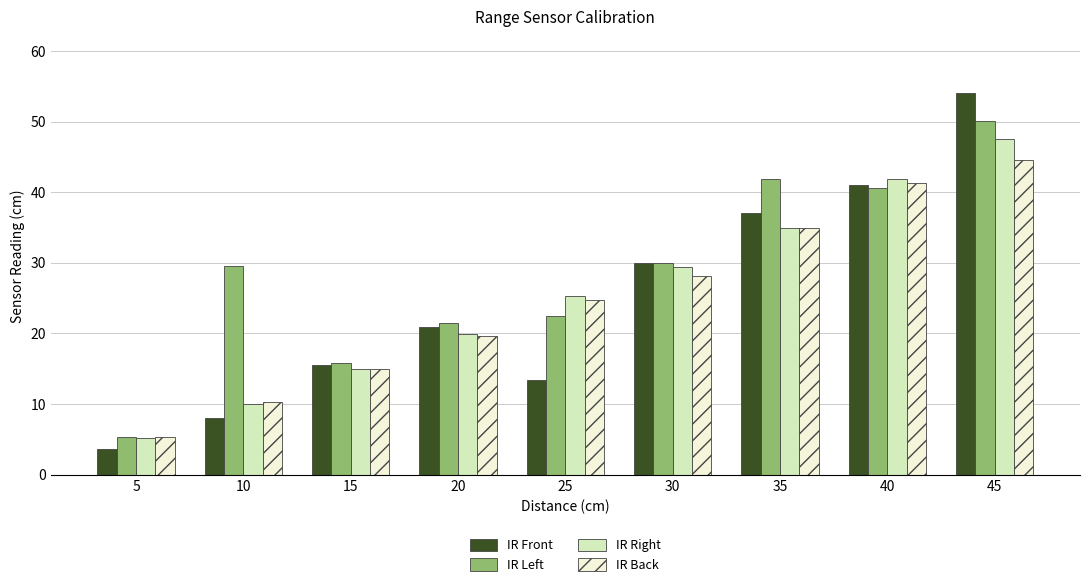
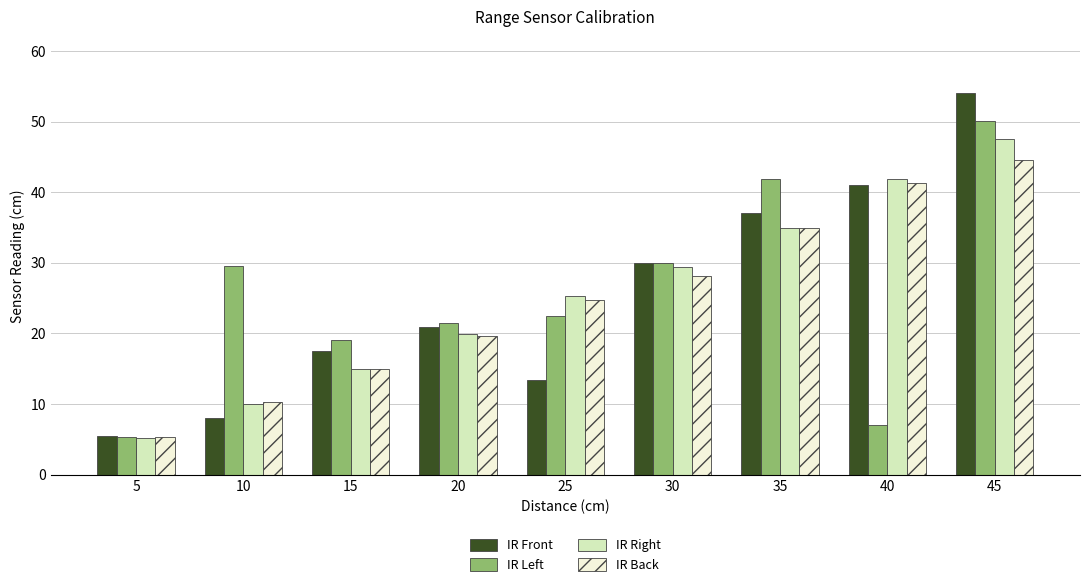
IR Front, 5: 4 -> 6
IR Front, 15: 16 -> 18
IR Left, 15: 16 -> 19
IR Left, 40: 41 -> 7
